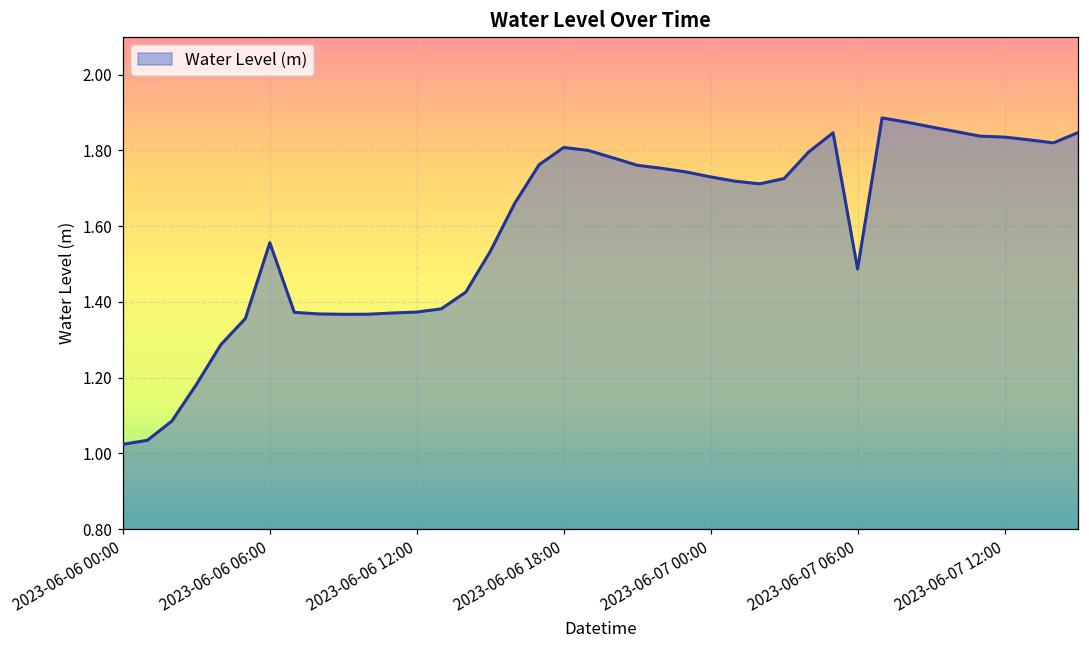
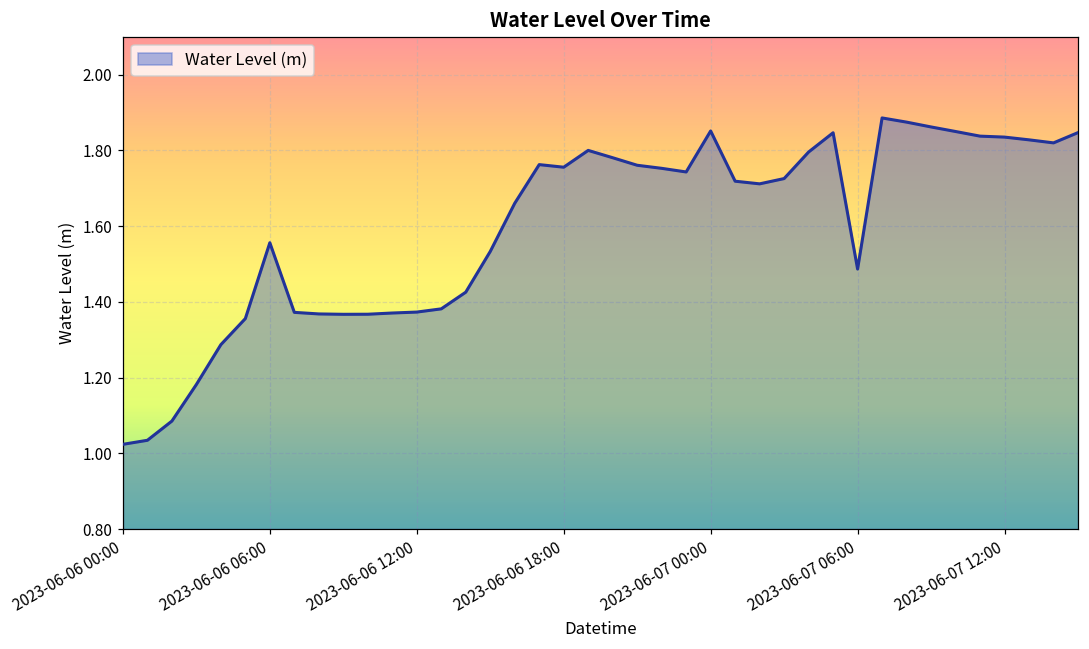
2023-06-06 18:00: 1.81 -> 1.76
2023-06-07 00:00: 1.73 -> 1.85
